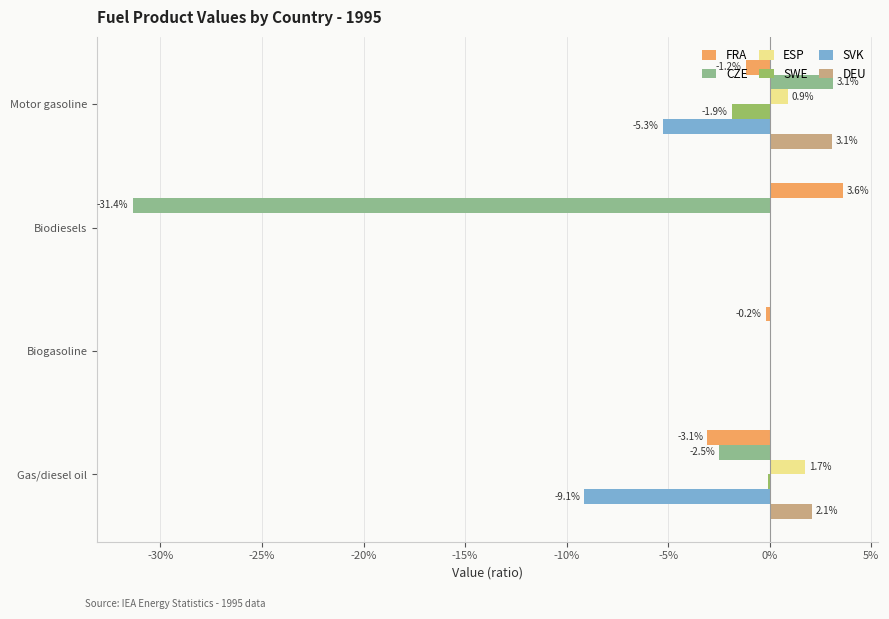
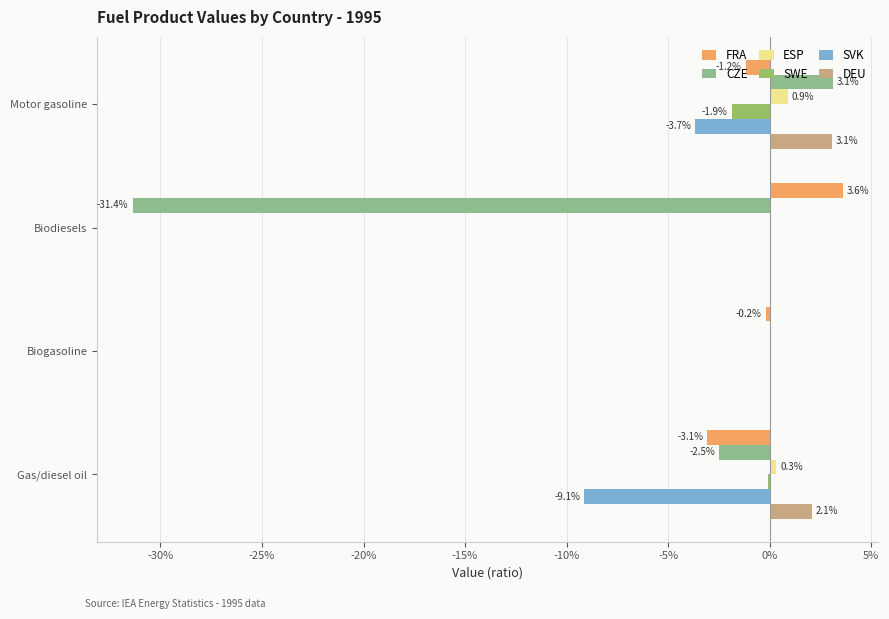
SVK, Motor gasoline: -5.3% -> -3.7%
ESP, Gas/diesel oil: 1.7% -> 0.3%
